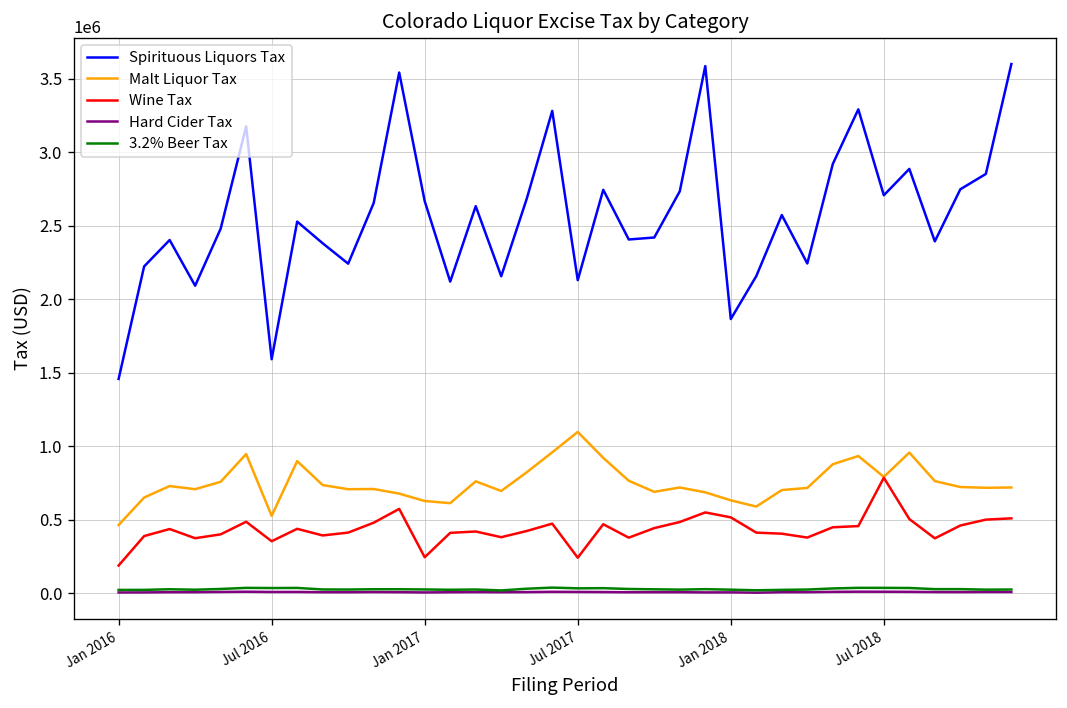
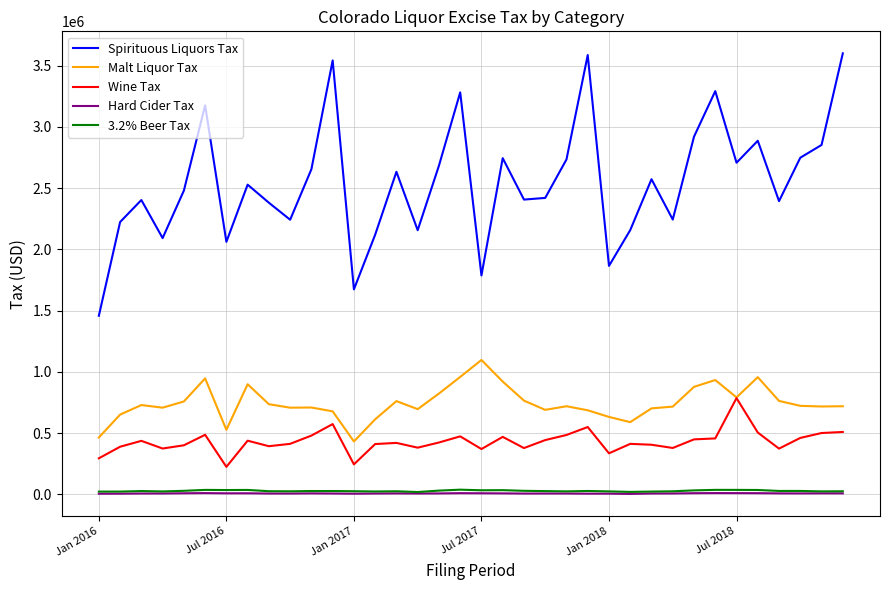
Wine Tax, Jan 2016: 190000 -> 290000
Spirituous Liquors Tax, Jul 2016: 1590000 -> 2060000
Wine Tax, Jul 2016: 350000 -> 230000
Spirituous Liquors Tax, Jan 2017: 2670000 -> 1670000
Malt Liquor Tax, Jan 2017: 630000 -> 430000
Spirituous Liquors Tax, Jul 2017: 2130000 -> 1790000
Wine Tax, Jul 2017: 240000 -> 370000
Wine Tax, Jan 2018: 520000 -> 340000
